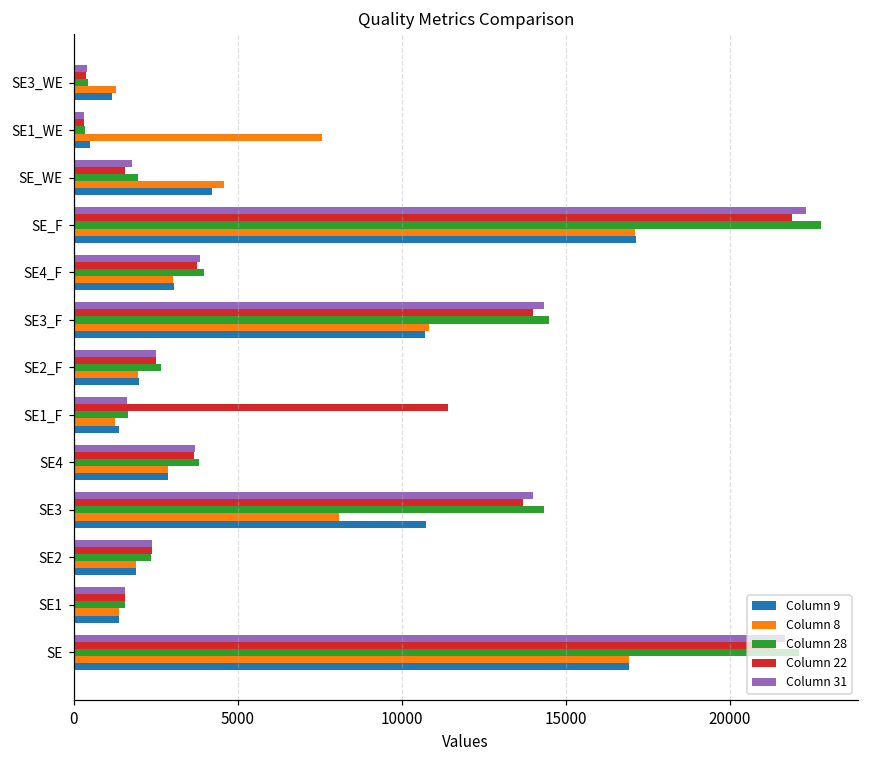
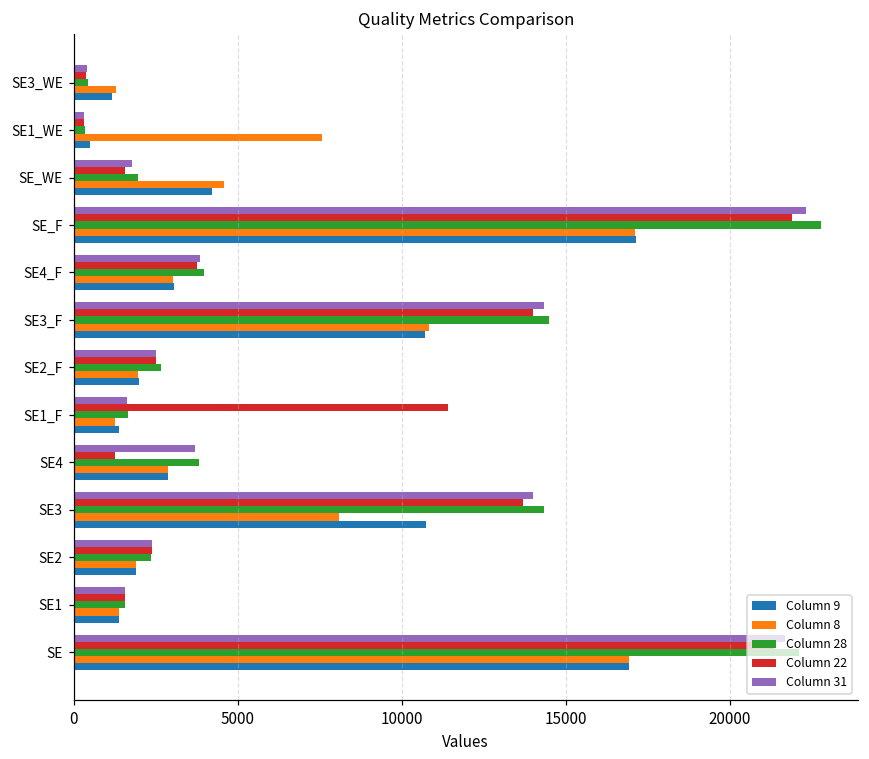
Column 22, SE4: 3700 -> 1300
